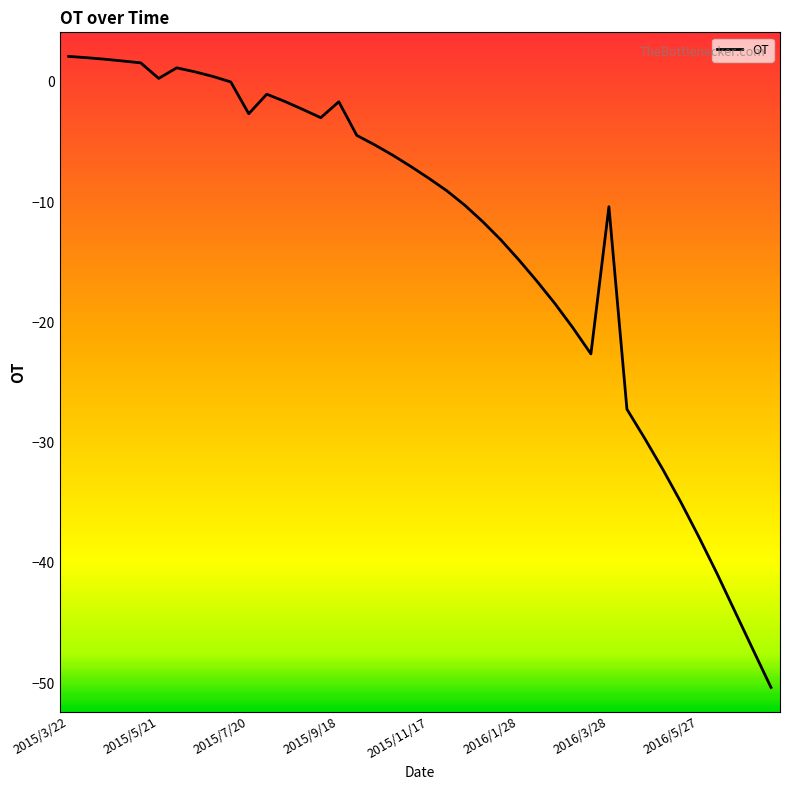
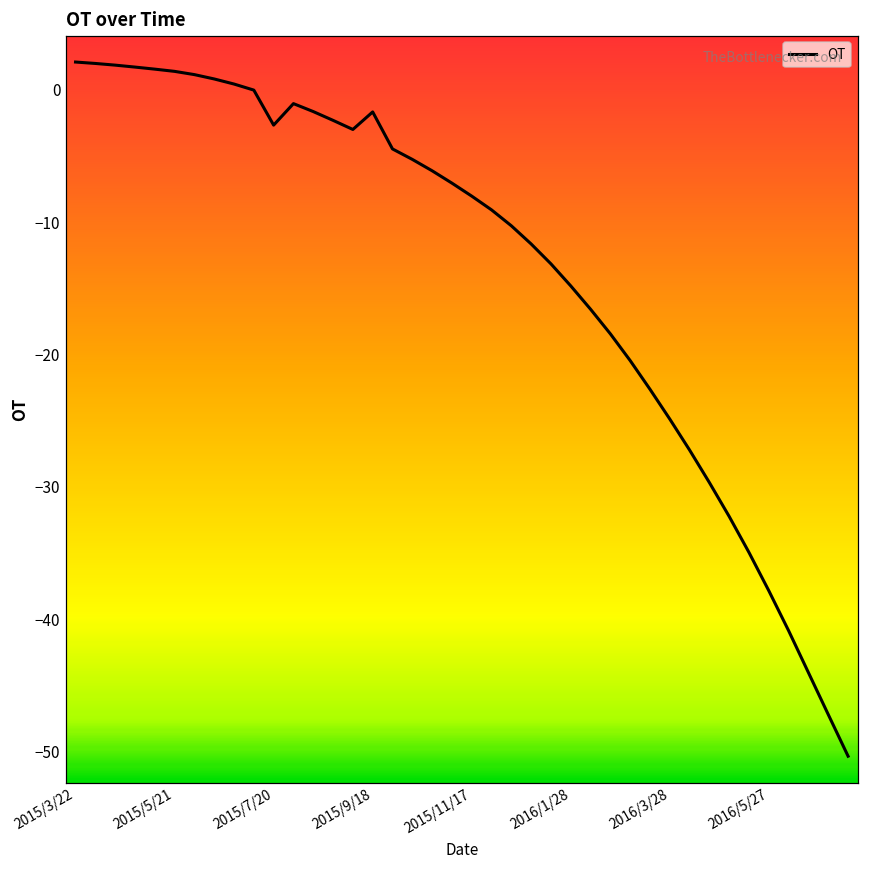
2015/5/21: 0.3 -> 1.4
2016/3/28: -10.4 -> -24.9
